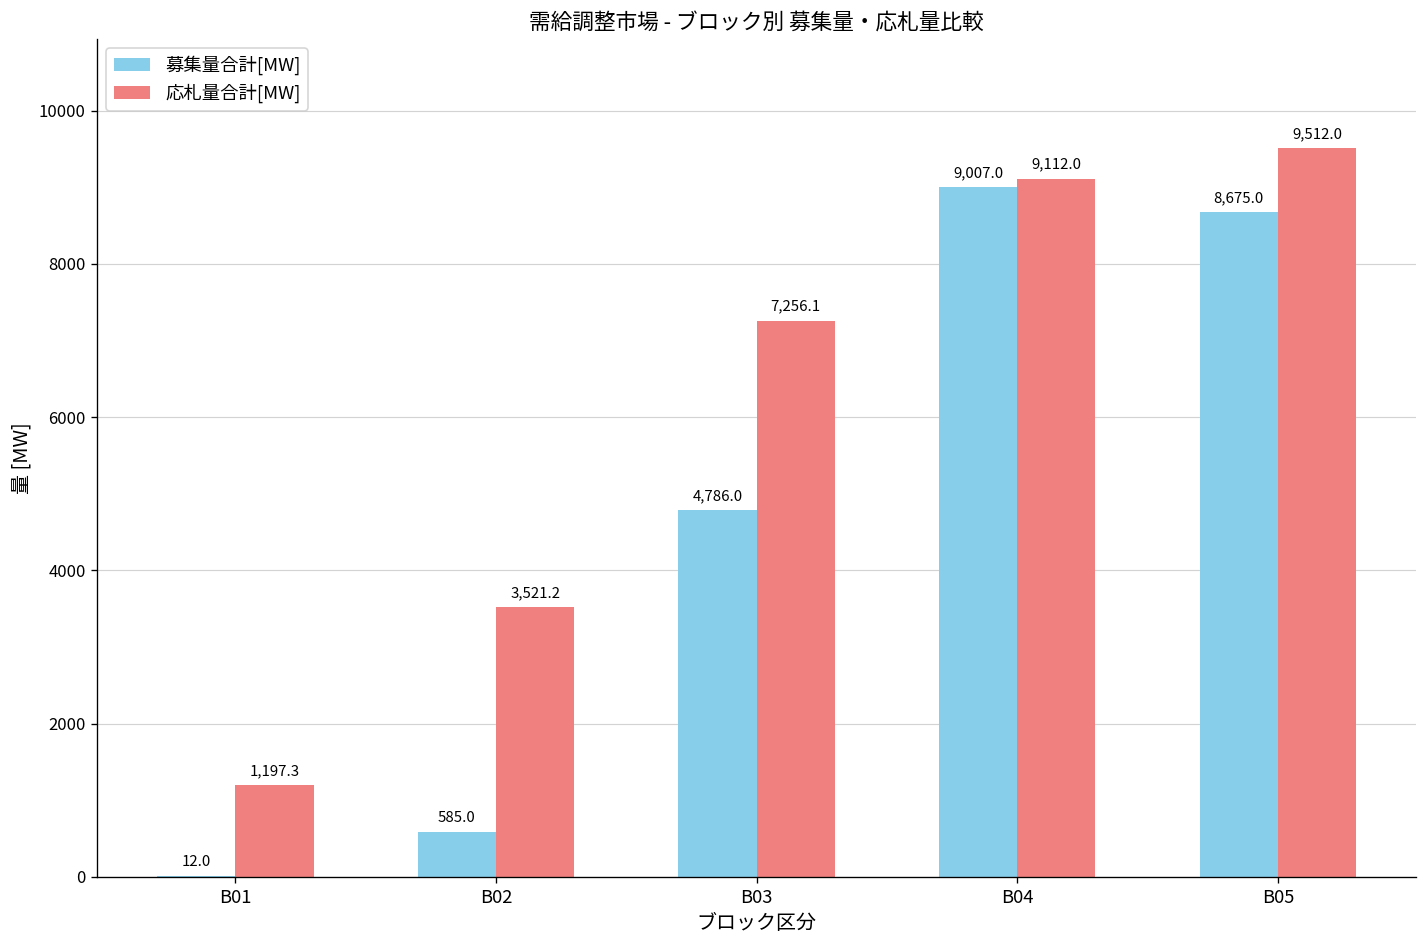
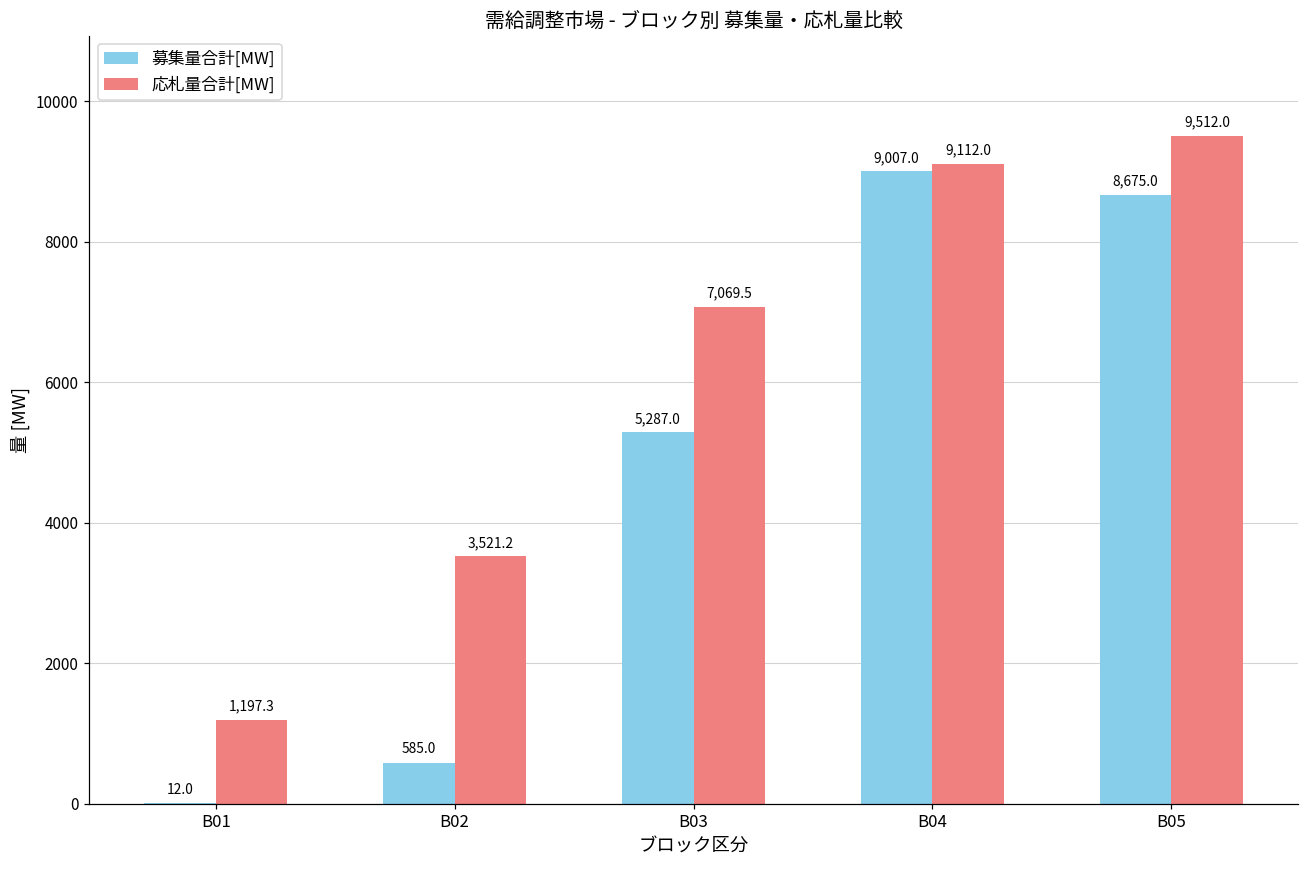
募集量合計[MW], B03: 4,786.0 -> 5,287.0
応札量合計[MW], B03: 7,256.1 -> 7,069.5
